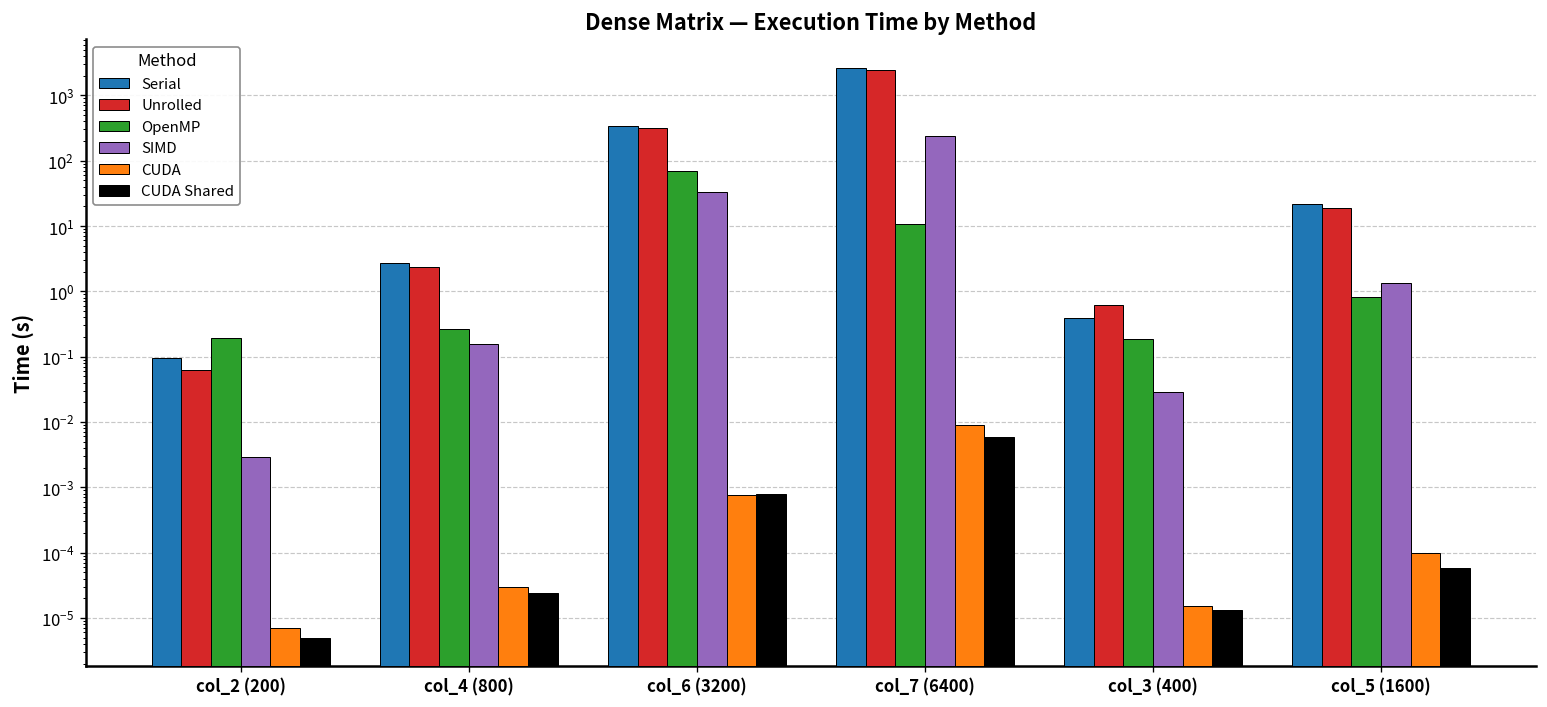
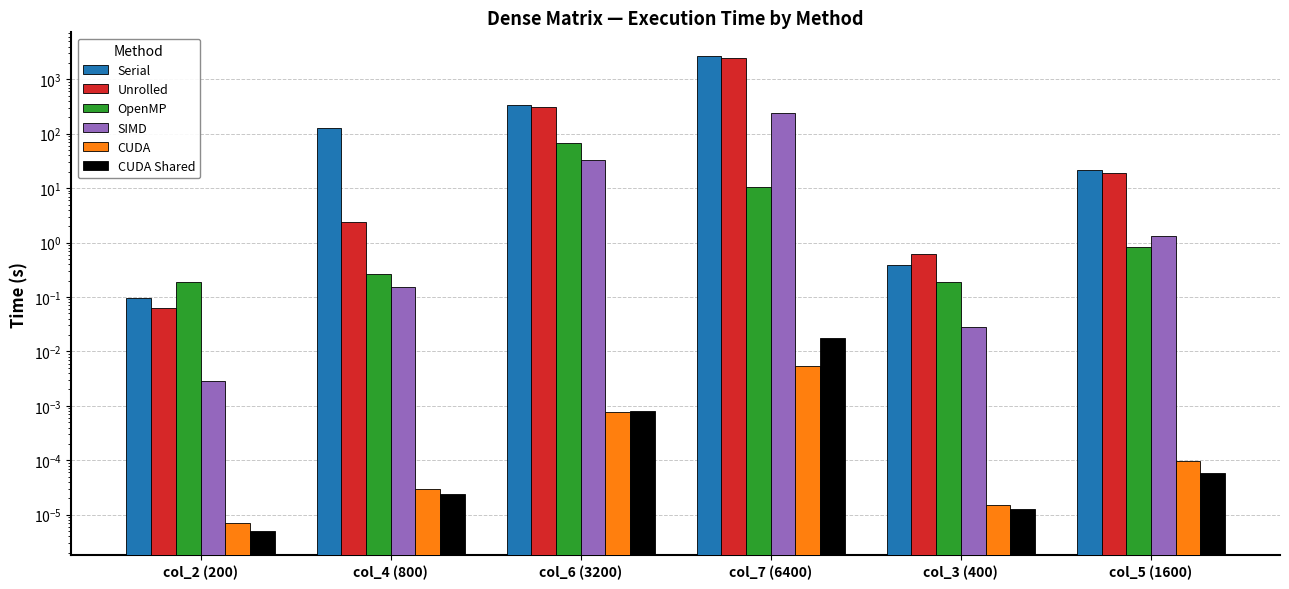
Serial, col_4 (800): 3 -> 130
CUDA, col_7 (6400): 0.009 -> 0.005
CUDA Shared, col_7 (6400): 0.006 -> 0.017
